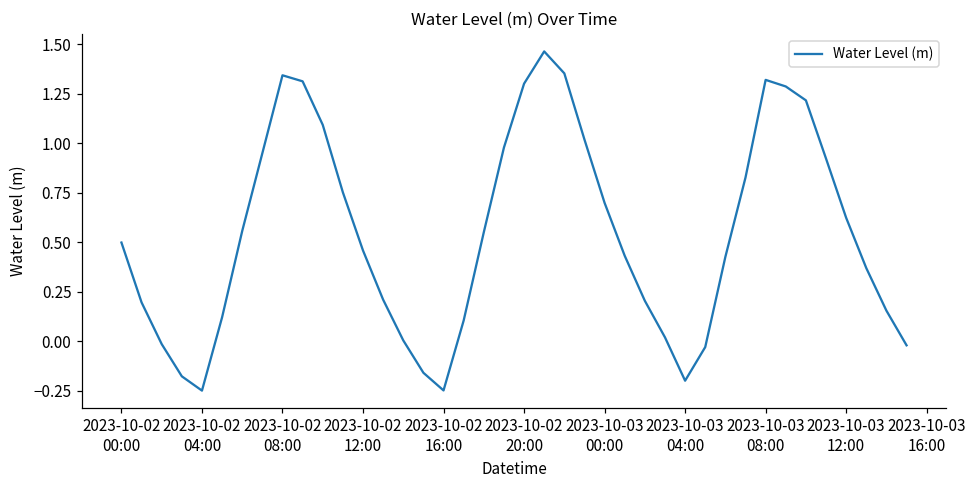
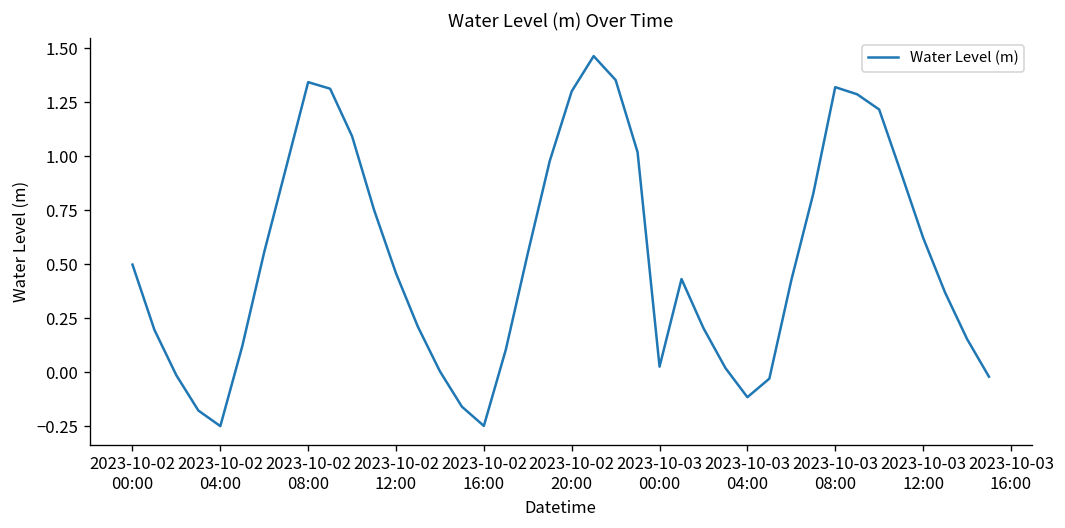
2023-10-03 00:00: 0.70 -> 0.03
2023-10-03 04:00: -0.20 -> -0.12
